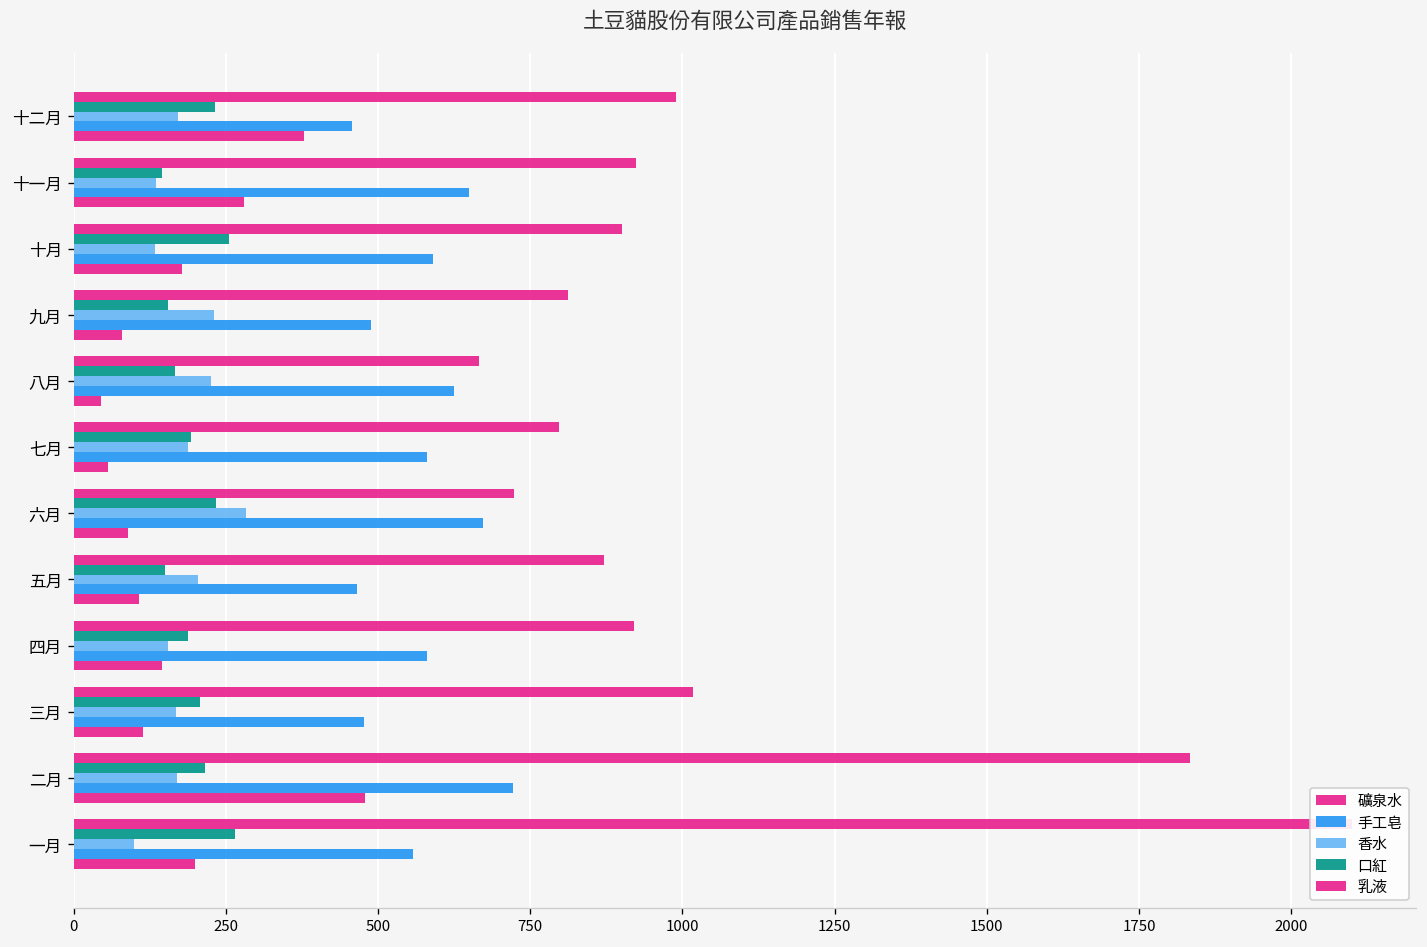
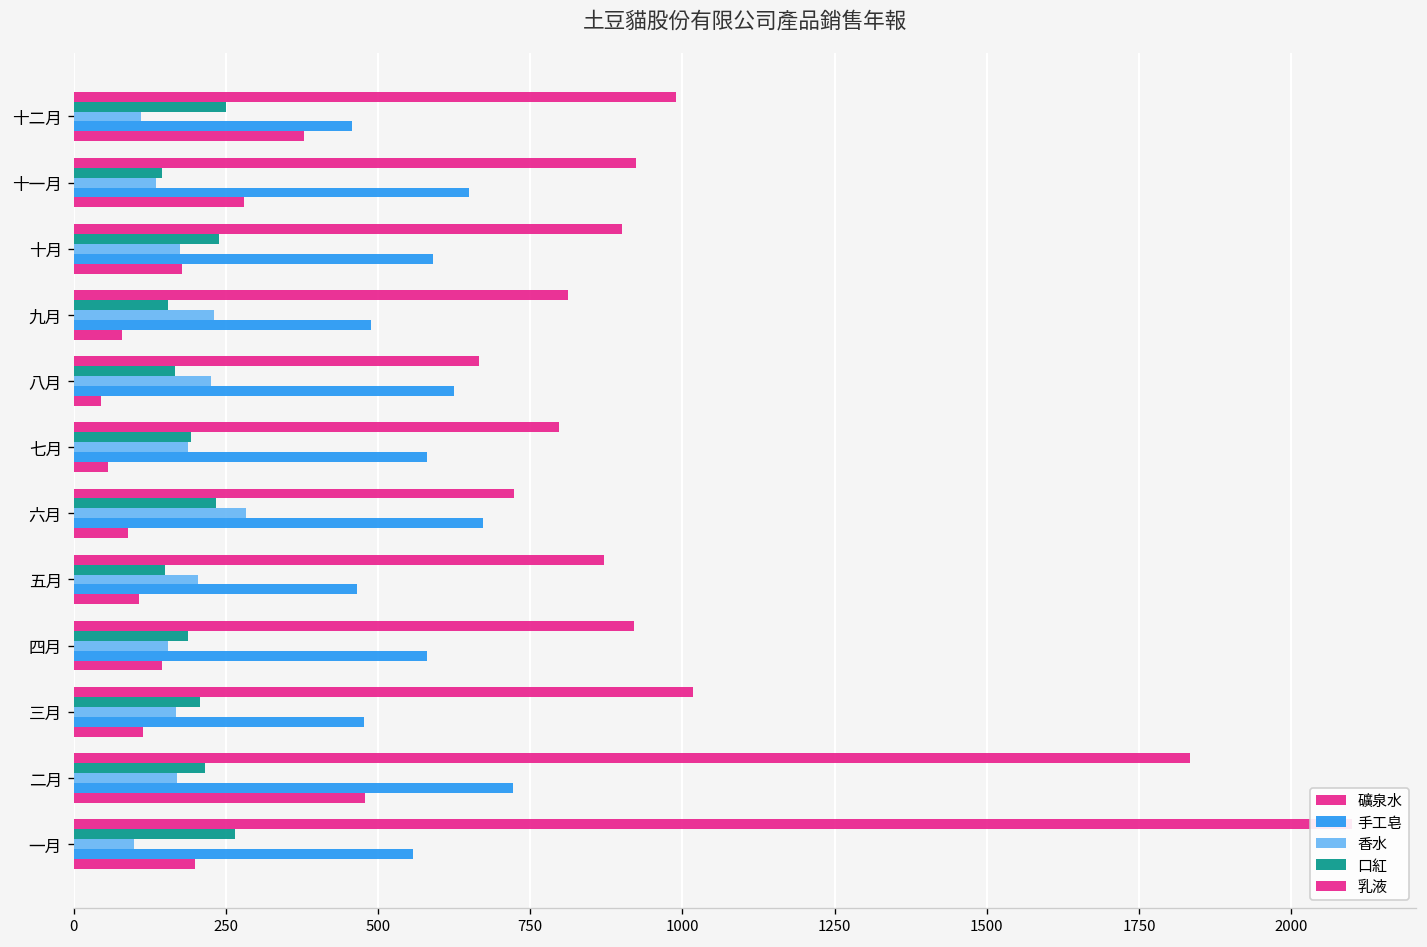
口紅, 十二月: 230 -> 250
香水, 十二月: 170 -> 110
口紅, 十月: 260 -> 240
香水, 十月: 130 -> 170
